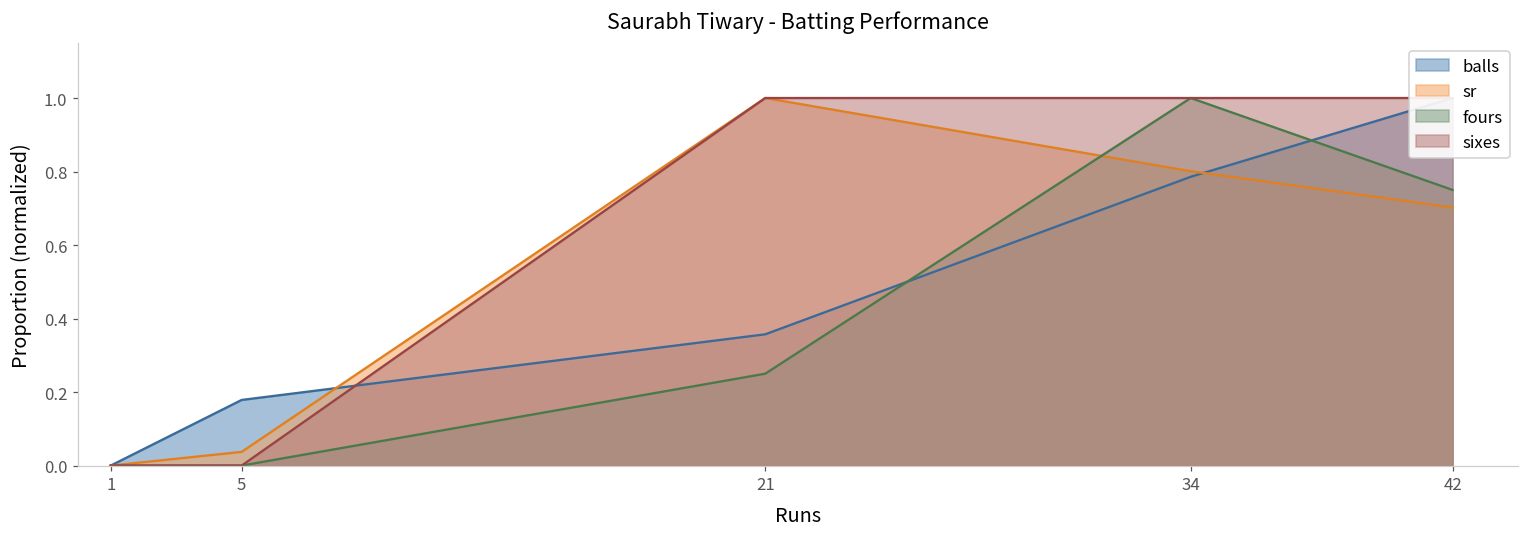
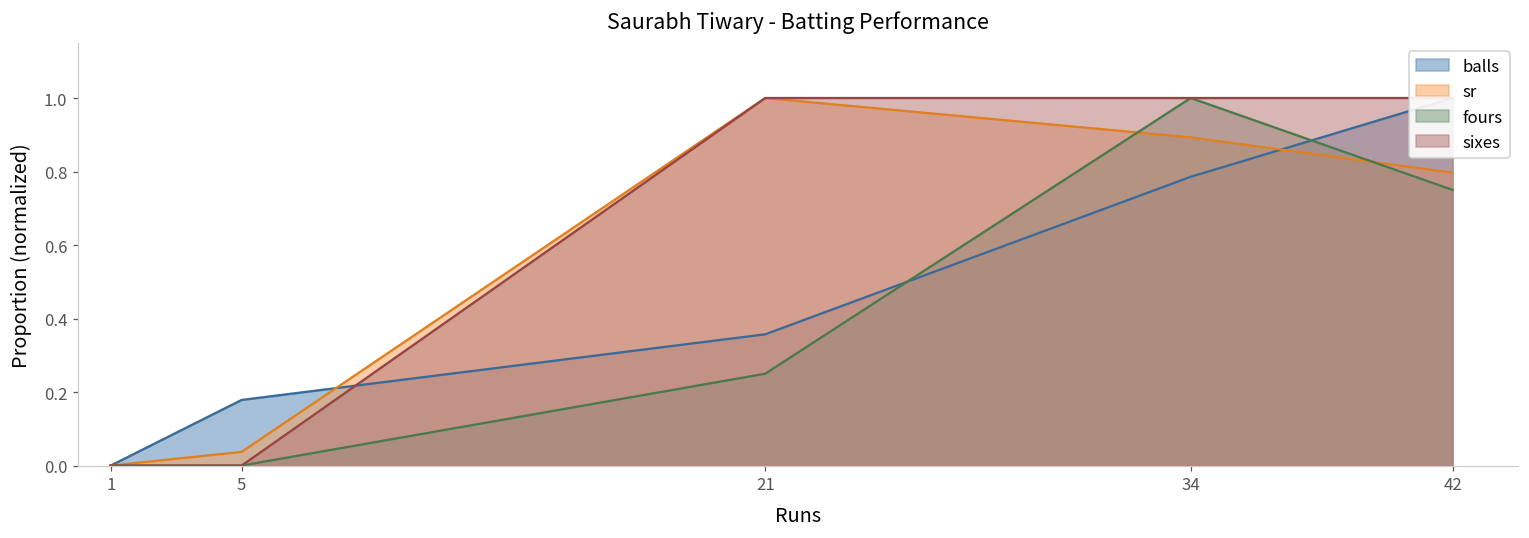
sr, 34: 0.80 -> 0.89
sr, 42: 0.70 -> 0.80
